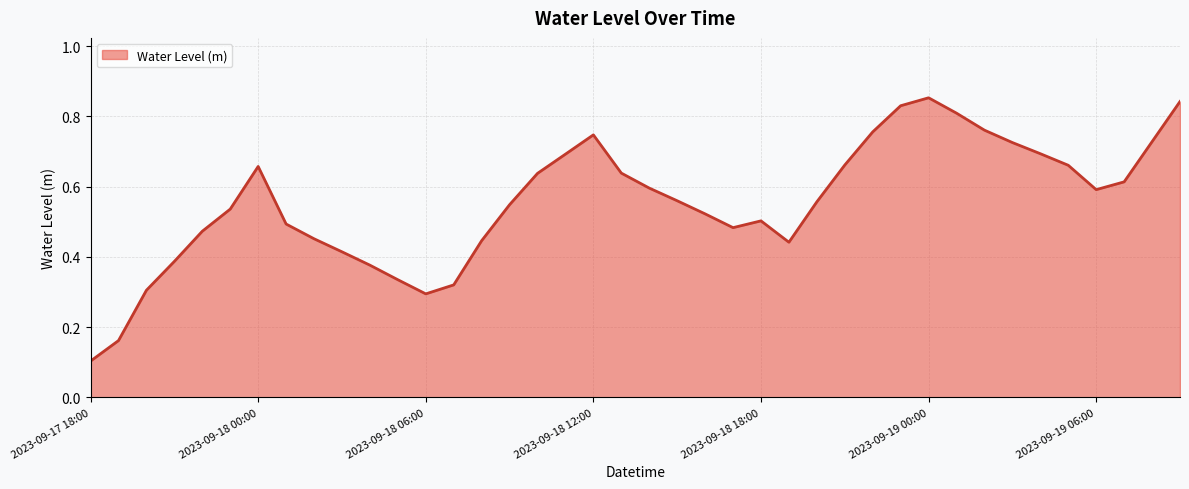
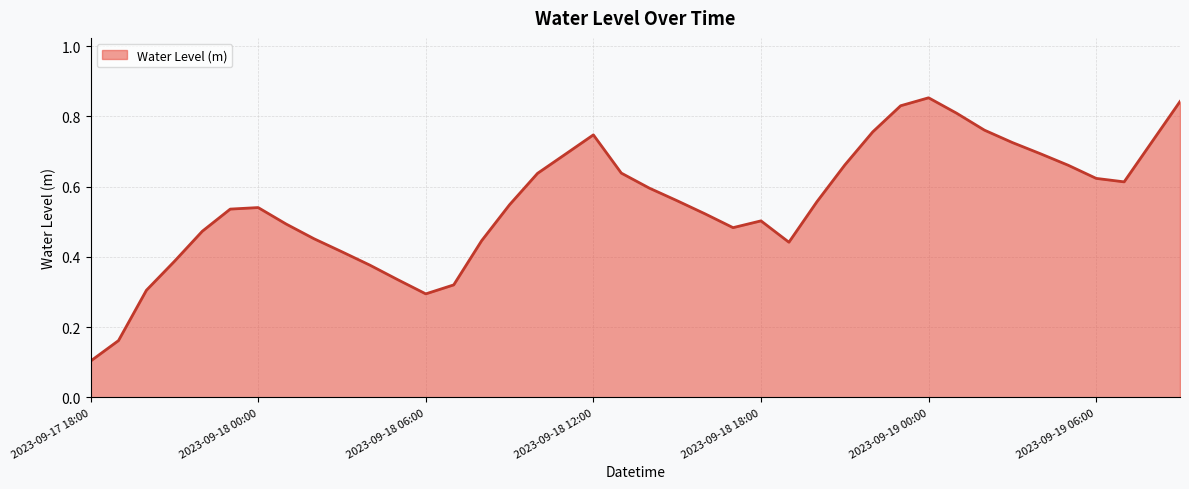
2023-09-18 00:00: 0.66 -> 0.54
2023-09-19 06:00: 0.59 -> 0.62
